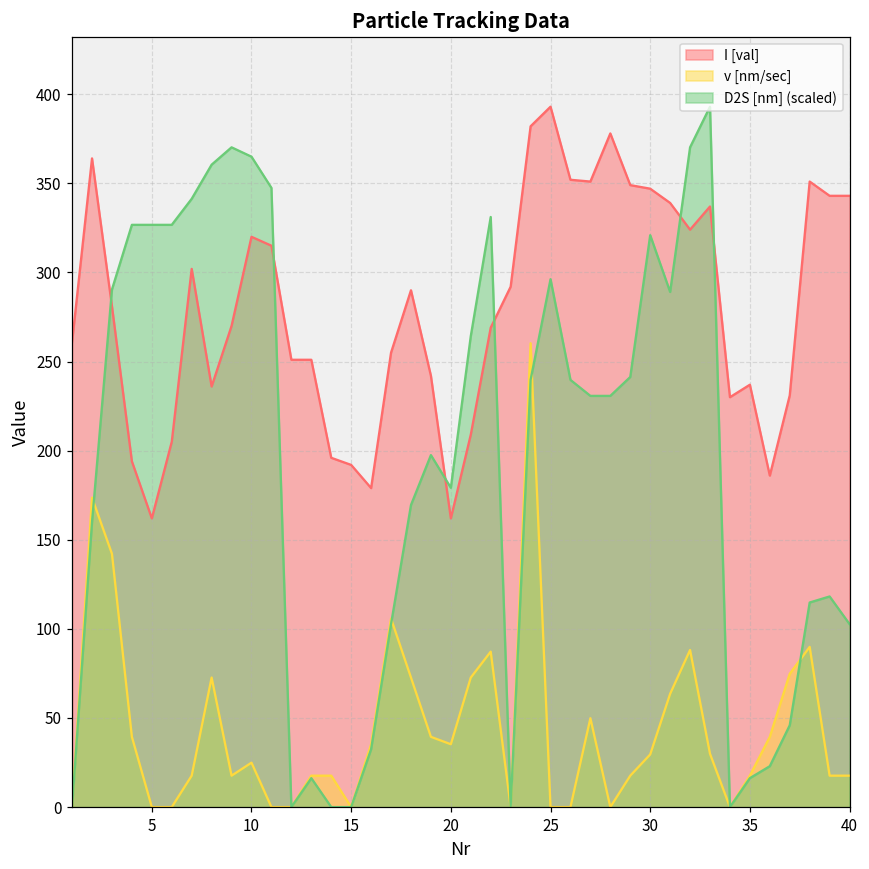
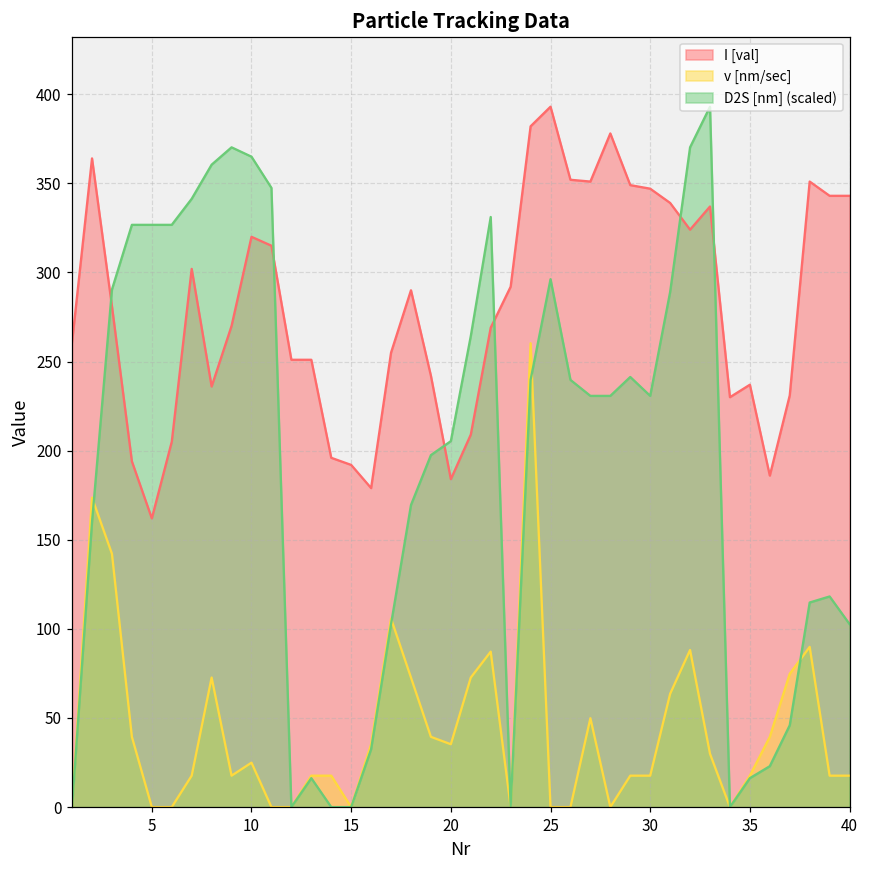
I [val], 20: 162 -> 184
D2S [nm] (scaled), 20: 179 -> 205
v [nm/sec], 30: 30 -> 18
D2S [nm] (scaled), 30: 321 -> 231
